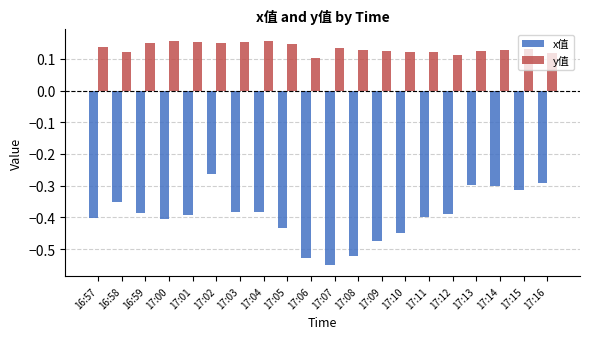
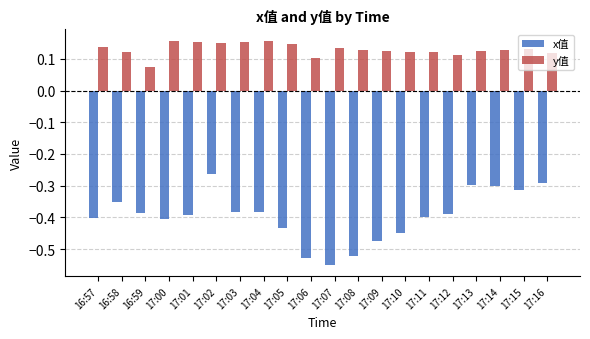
y值, 16:59: 0.15 -> 0.08
